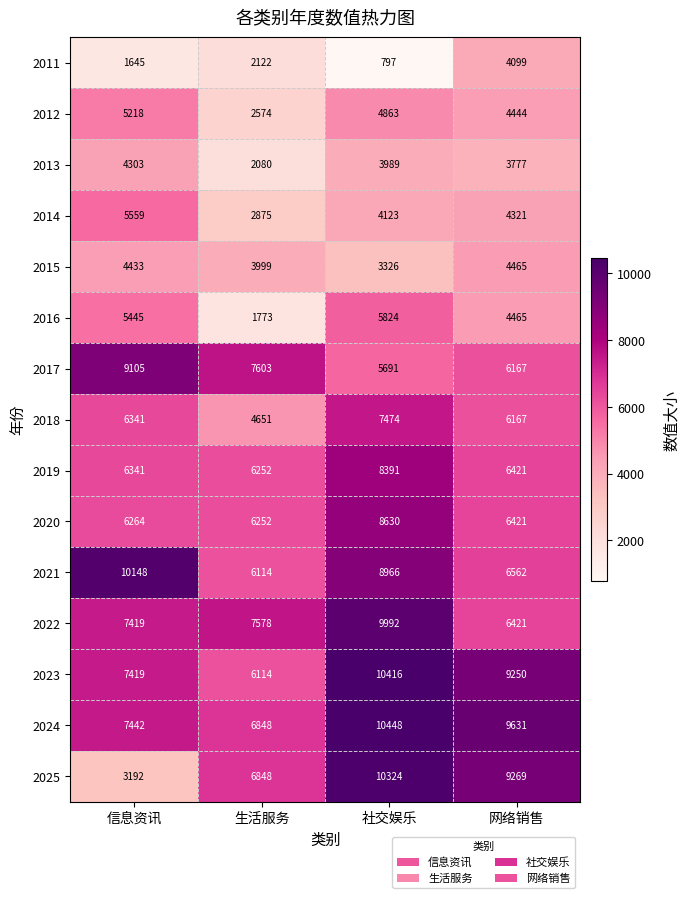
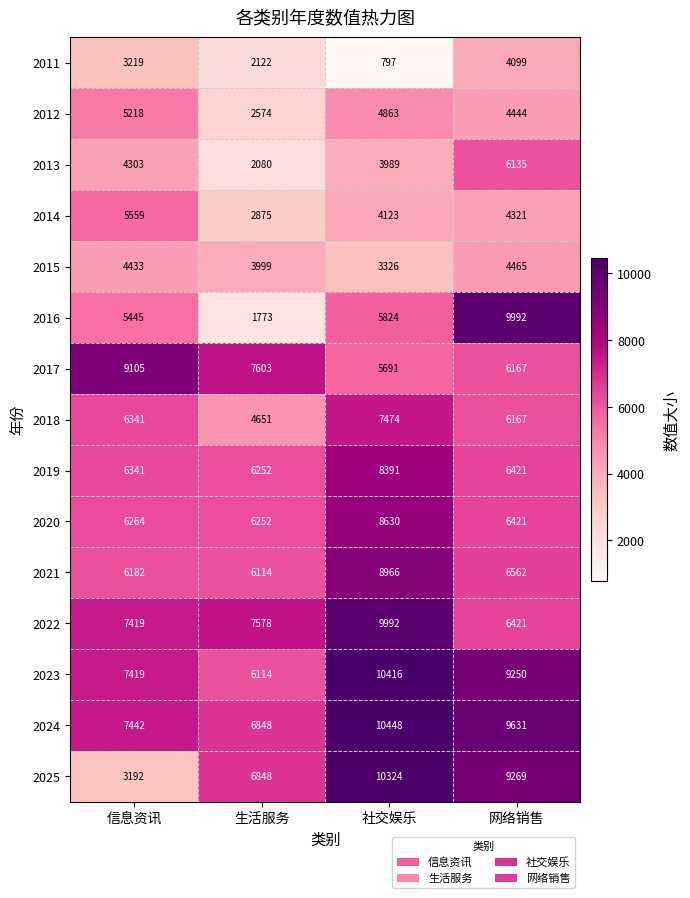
2011, 信息资讯: 1645 -> 3219
2013, 网络销售: 3777 -> 6135
2016, 网络销售: 4465 -> 9992
2021, 信息资讯: 10148 -> 6182
